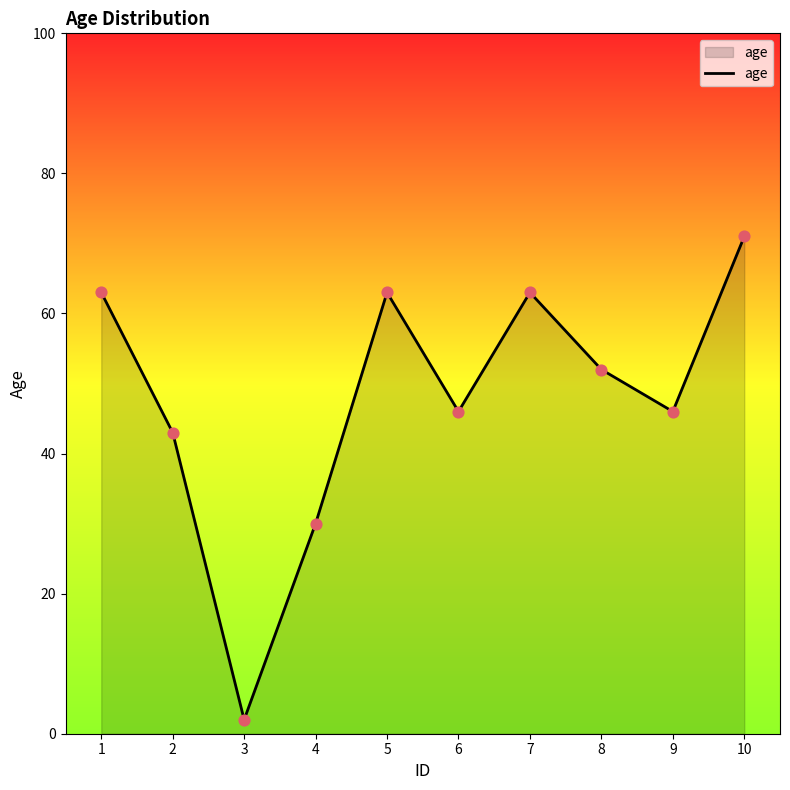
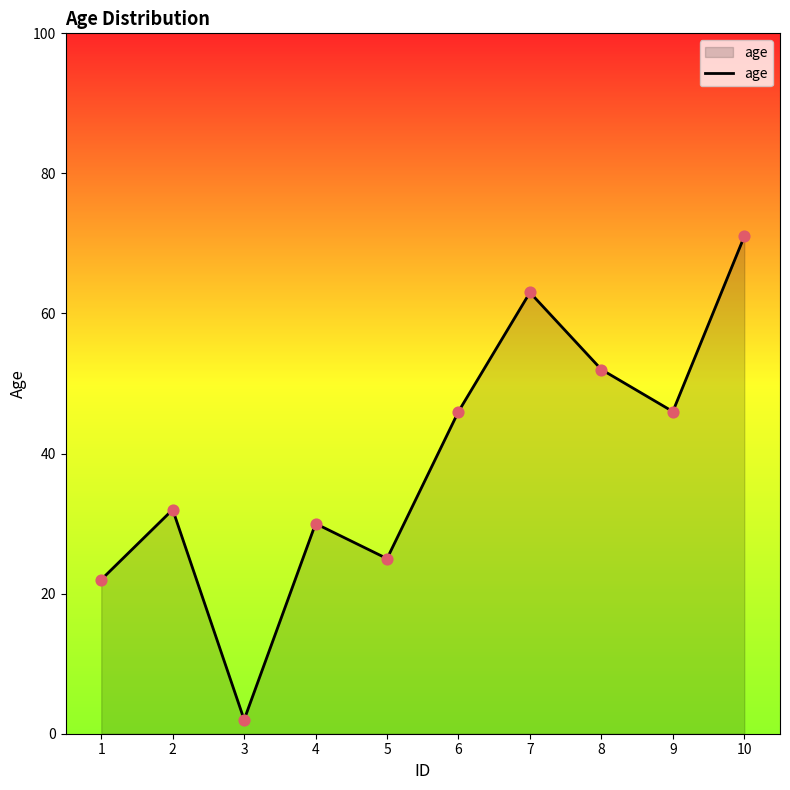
1: 63 -> 22
2: 43 -> 32
5: 63 -> 25
